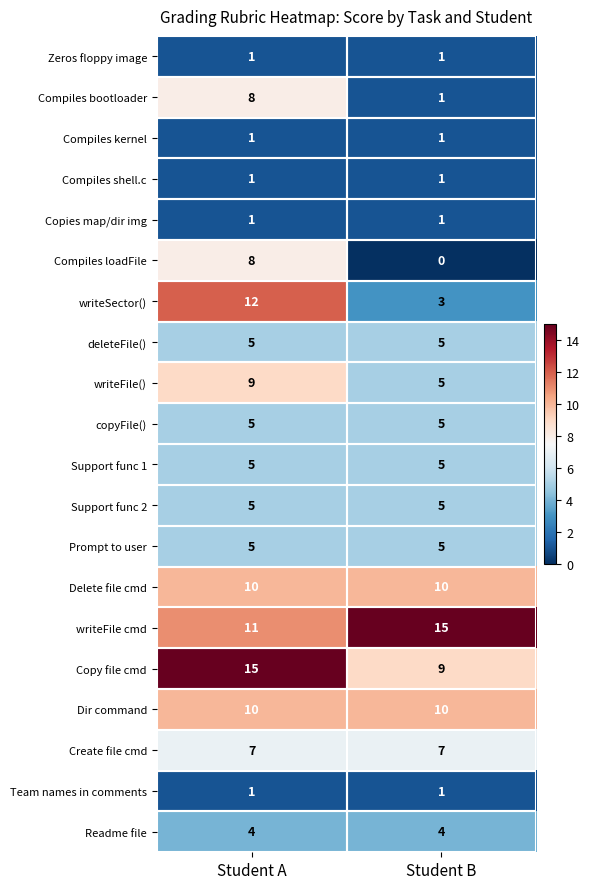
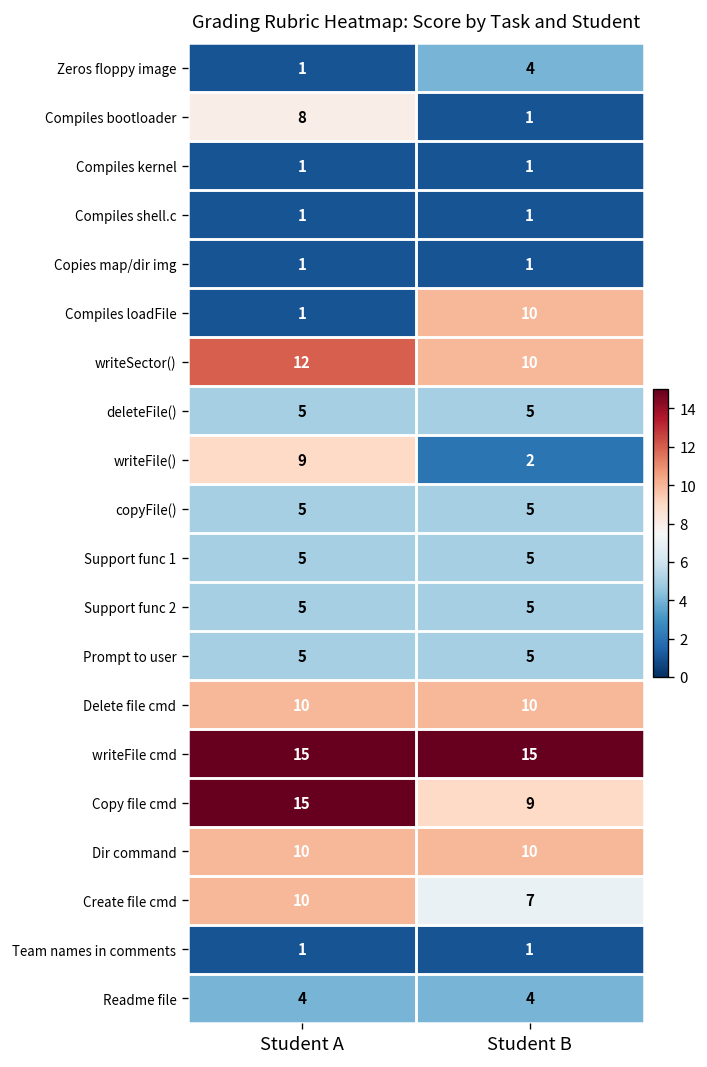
Zeros floppy image, Student B: 1 -> 4
Compiles loadFile, Student A: 8 -> 1
Compiles loadFile, Student B: 0 -> 10
writeSector(), Student B: 3 -> 10
writeFile(), Student B: 5 -> 2
writeFile cmd, Student A: 11 -> 15
Create file cmd, Student A: 7 -> 10
